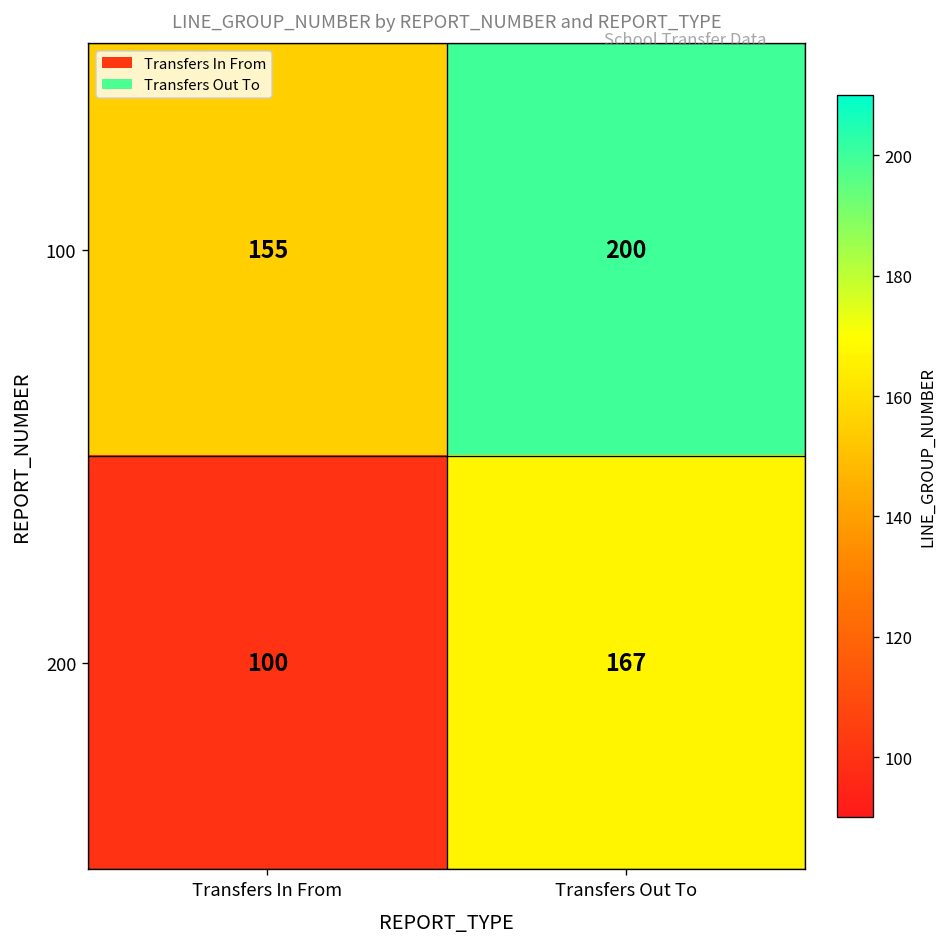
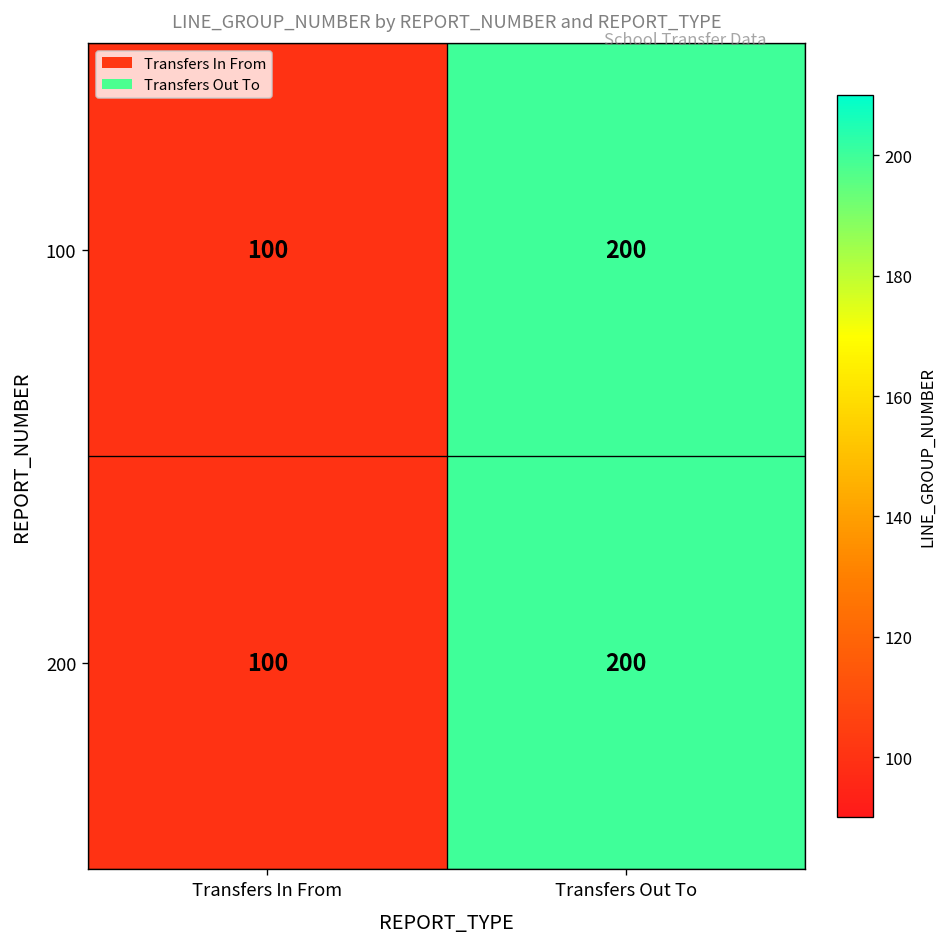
100, Transfers In From: 155 -> 100
200, Transfers Out To: 167 -> 200
